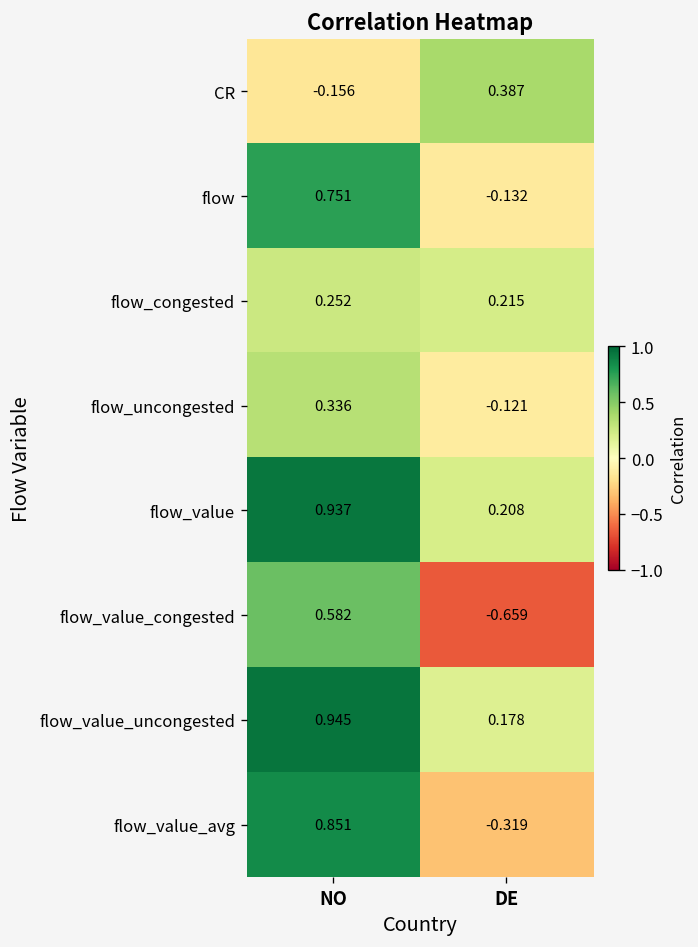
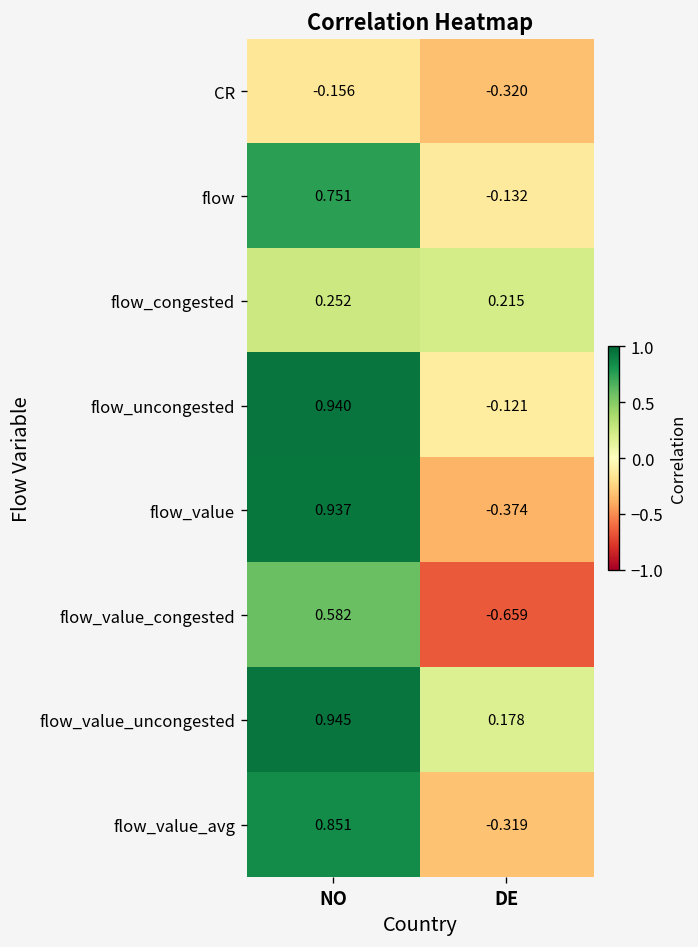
CR, DE: 0.387 -> -0.320
flow_uncongested, NO: 0.336 -> 0.940
flow_value, DE: 0.208 -> -0.374
